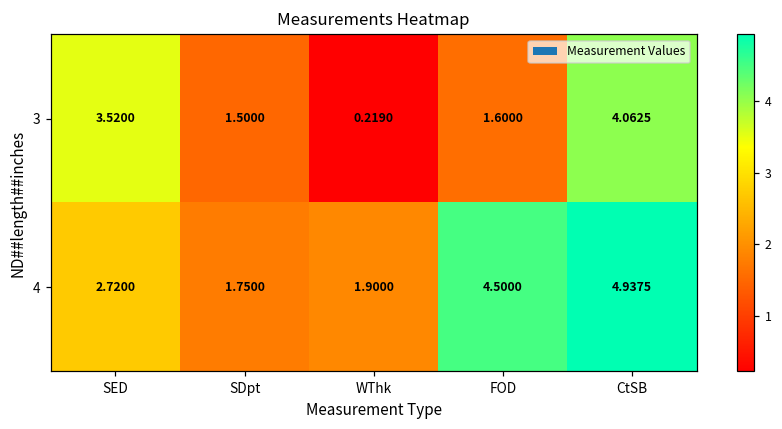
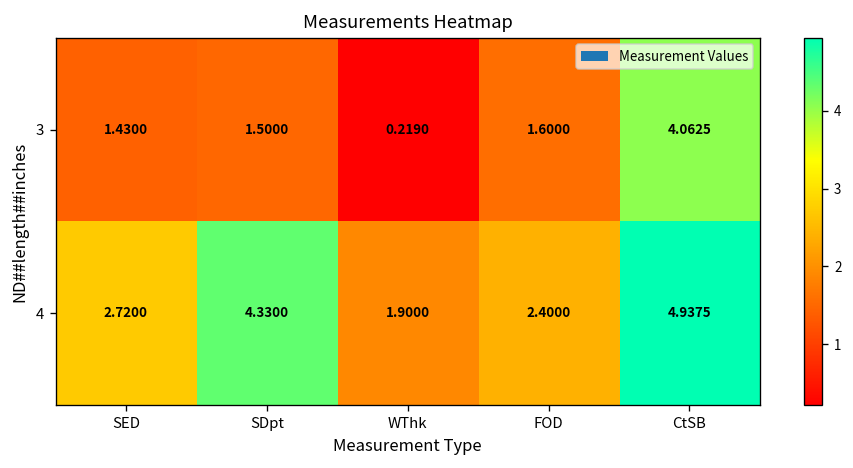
3, SED: 3.5200 -> 1.4300
4, SDpt: 1.7500 -> 4.3300
4, FOD: 4.5000 -> 2.4000
